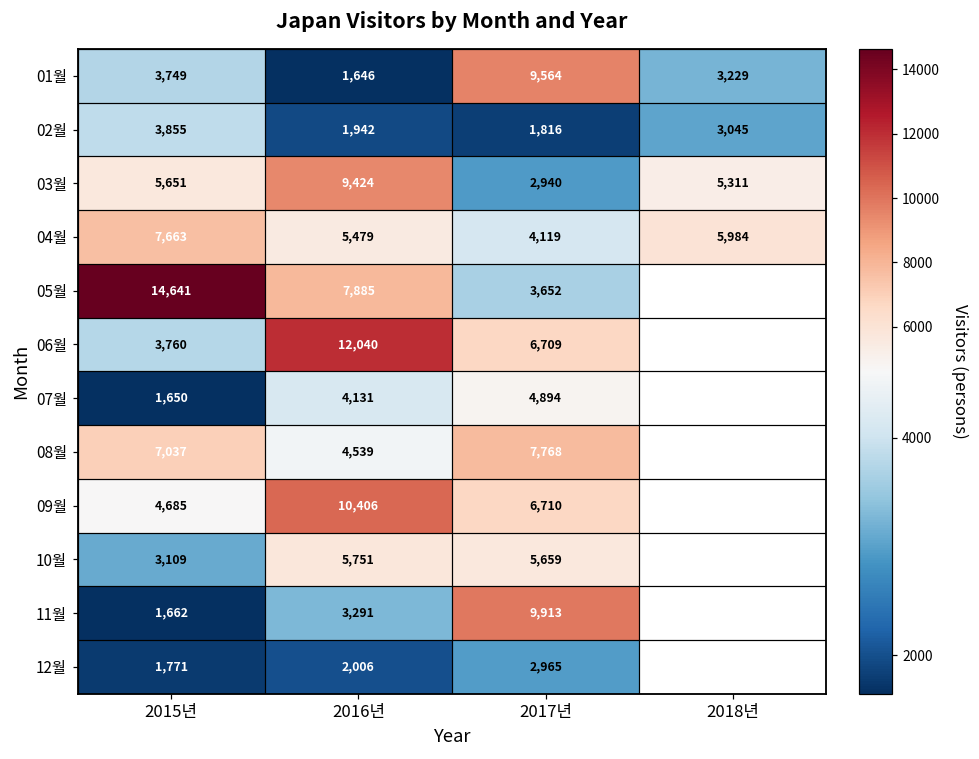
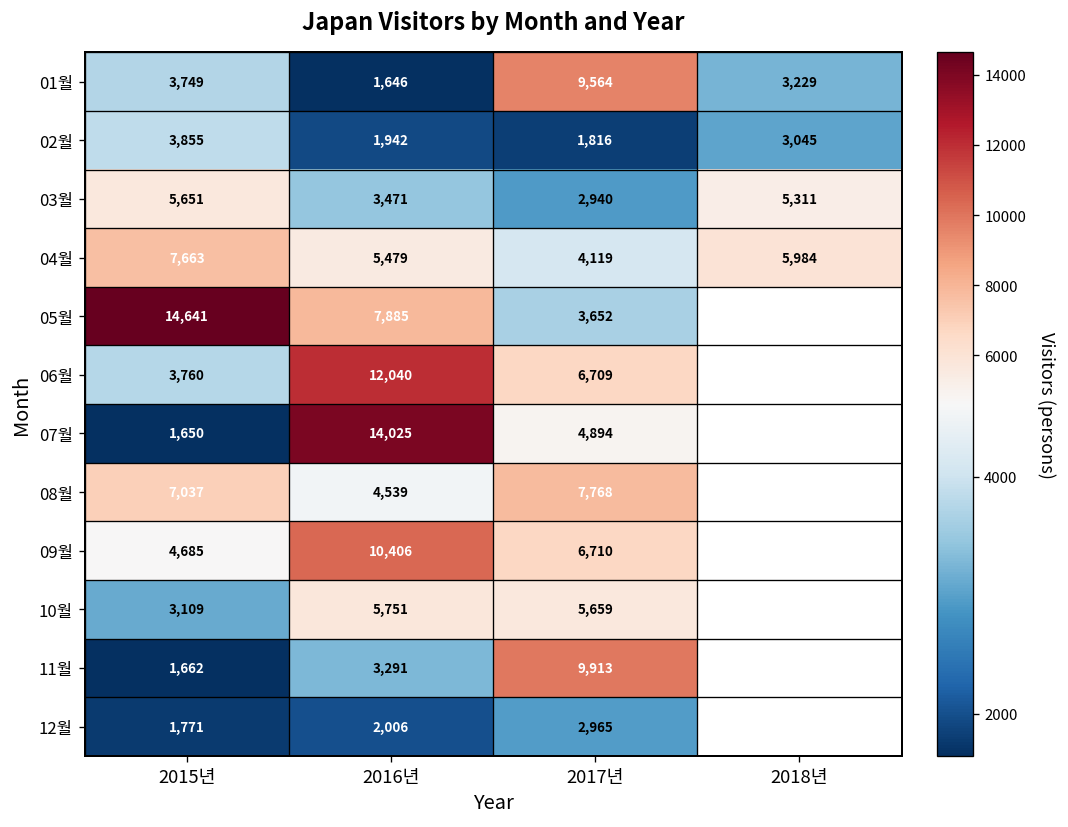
03월, 2016년: 9,424 -> 3,471
07월, 2016년: 4,131 -> 14,025
